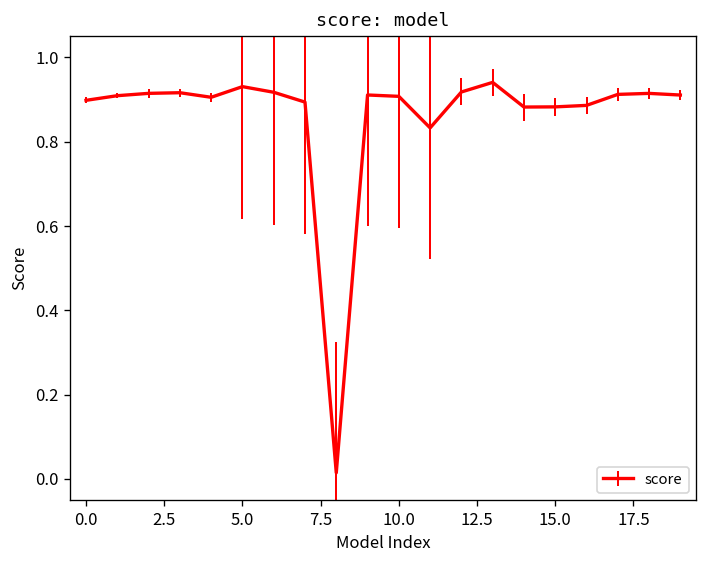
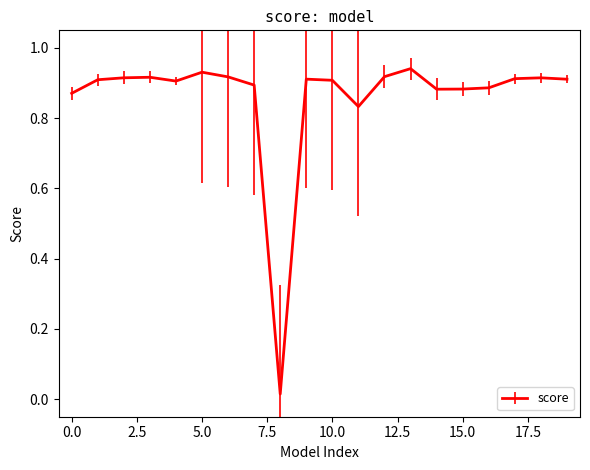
0.0: 0.90 -> 0.87
